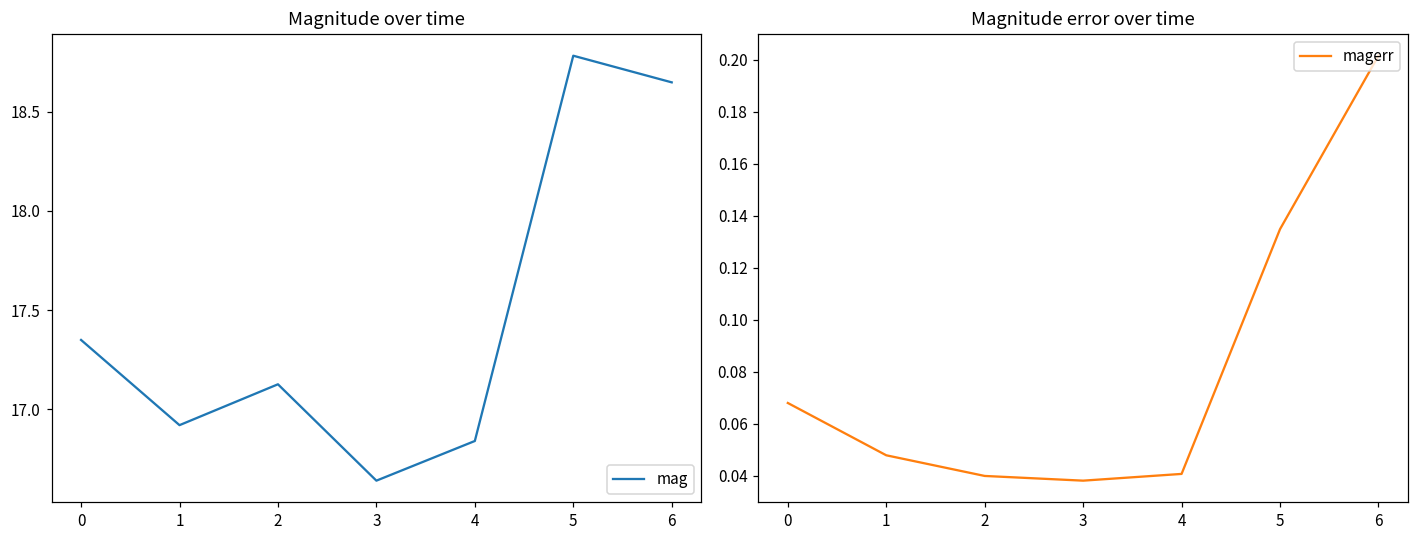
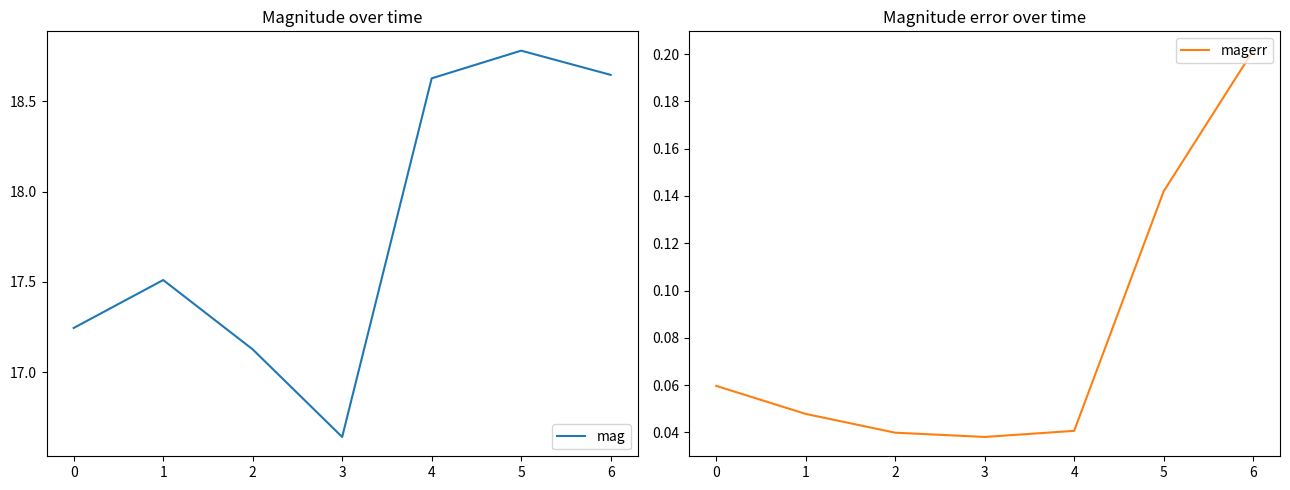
Magnitude over time, 0: 17.35 -> 17.24
Magnitude over time, 1: 16.92 -> 17.51
Magnitude over time, 4: 16.84 -> 18.63
Magnitude error over time, 0: 0.068 -> 0.060
Magnitude error over time, 5: 0.135 -> 0.142
